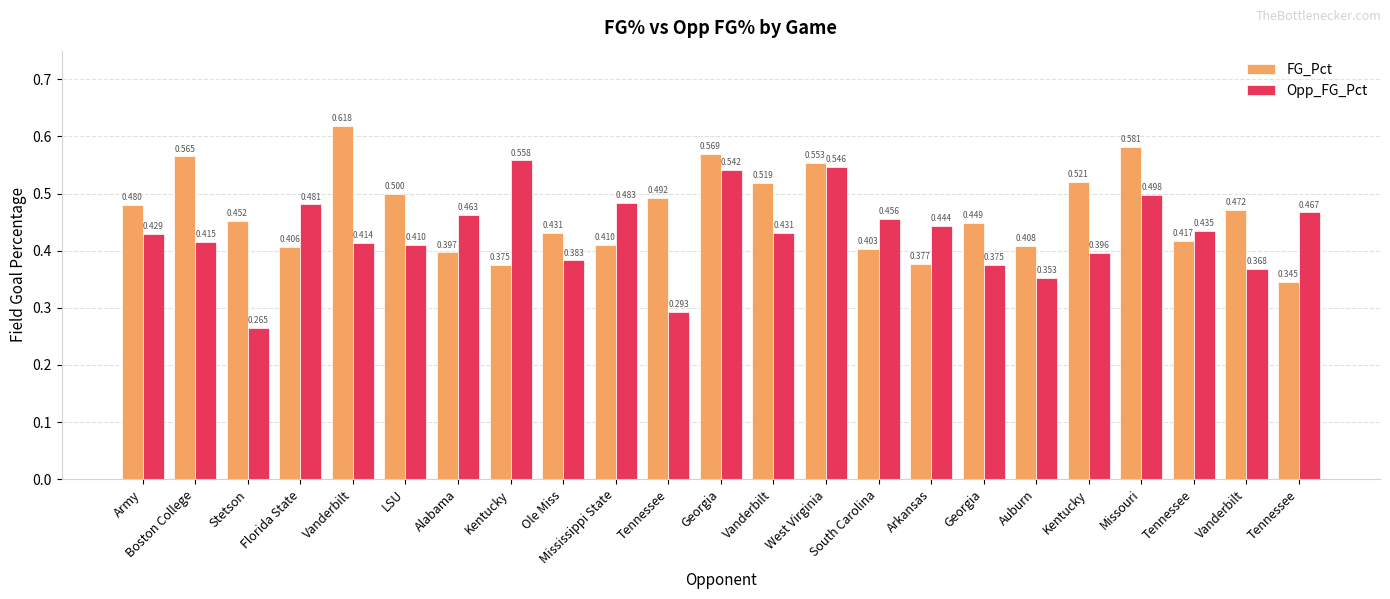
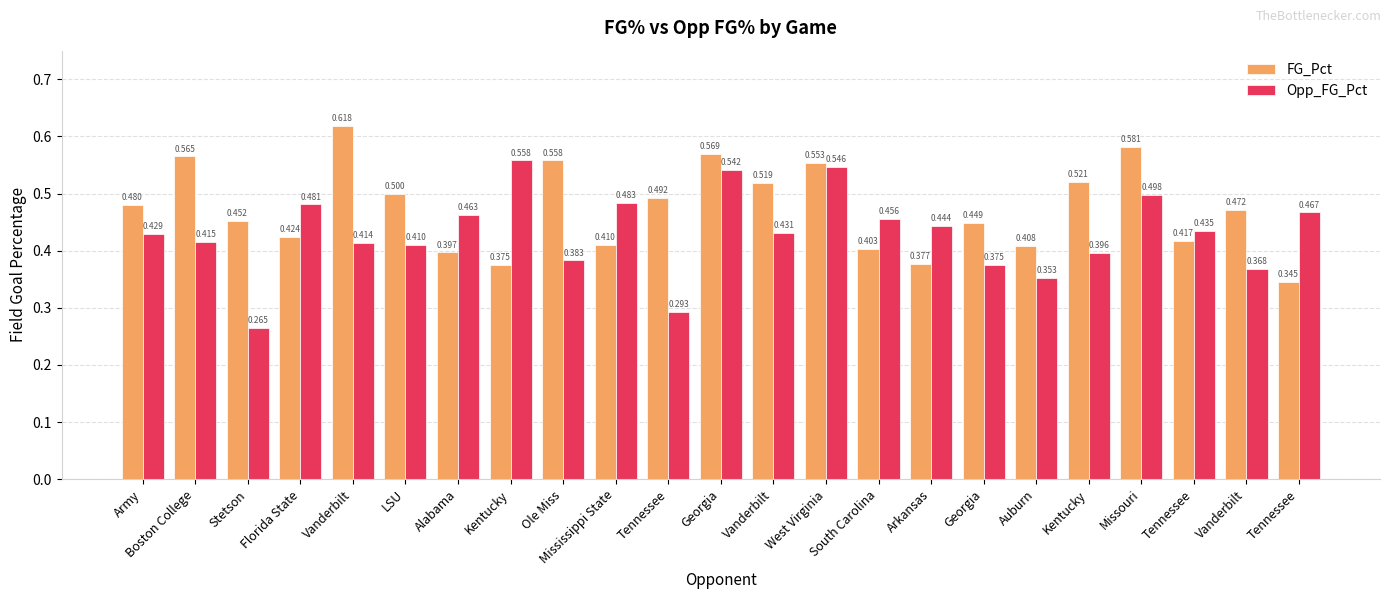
FG_Pct, Florida State: 0.406 -> 0.424
FG_Pct, Ole Miss: 0.431 -> 0.558
